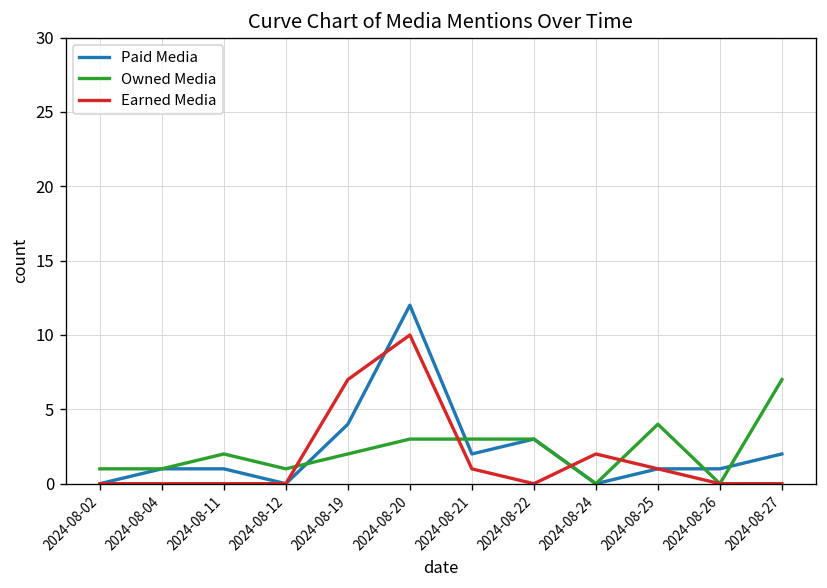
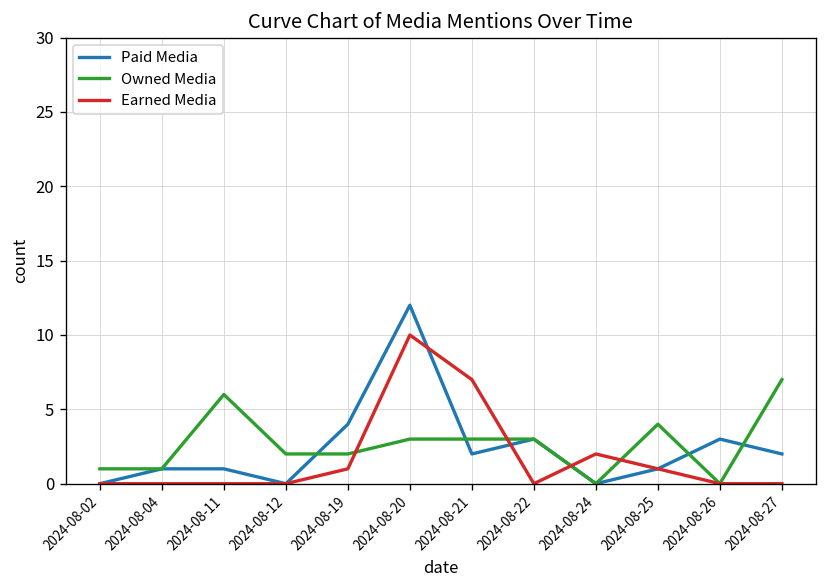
Owned Media, 2024-08-11: 2 -> 6
Owned Media, 2024-08-12: 1 -> 2
Earned Media, 2024-08-19: 7 -> 1
Earned Media, 2024-08-21: 1 -> 7
Paid Media, 2024-08-26: 1 -> 3
